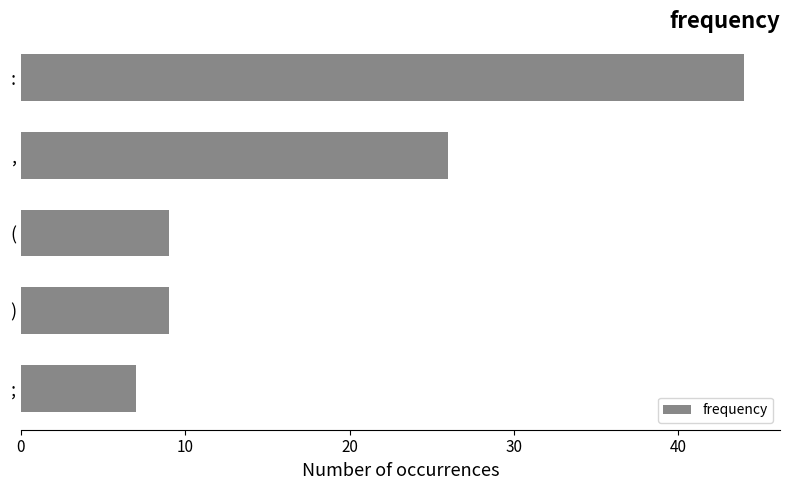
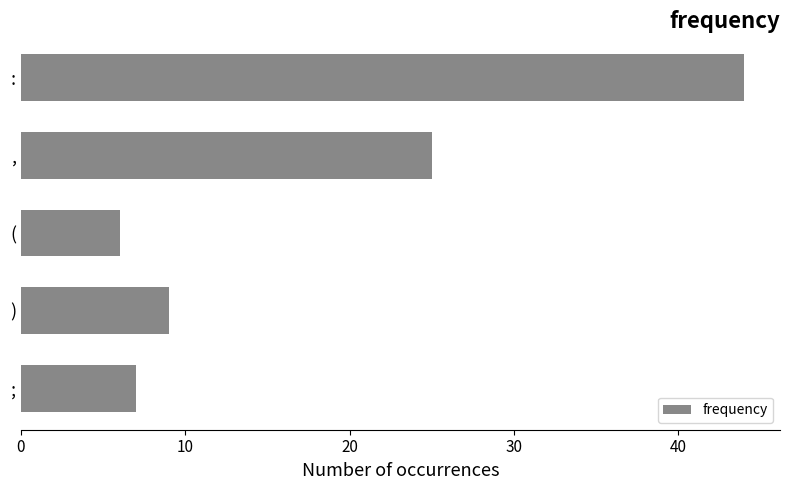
,: 26 -> 25
(: 9 -> 6
